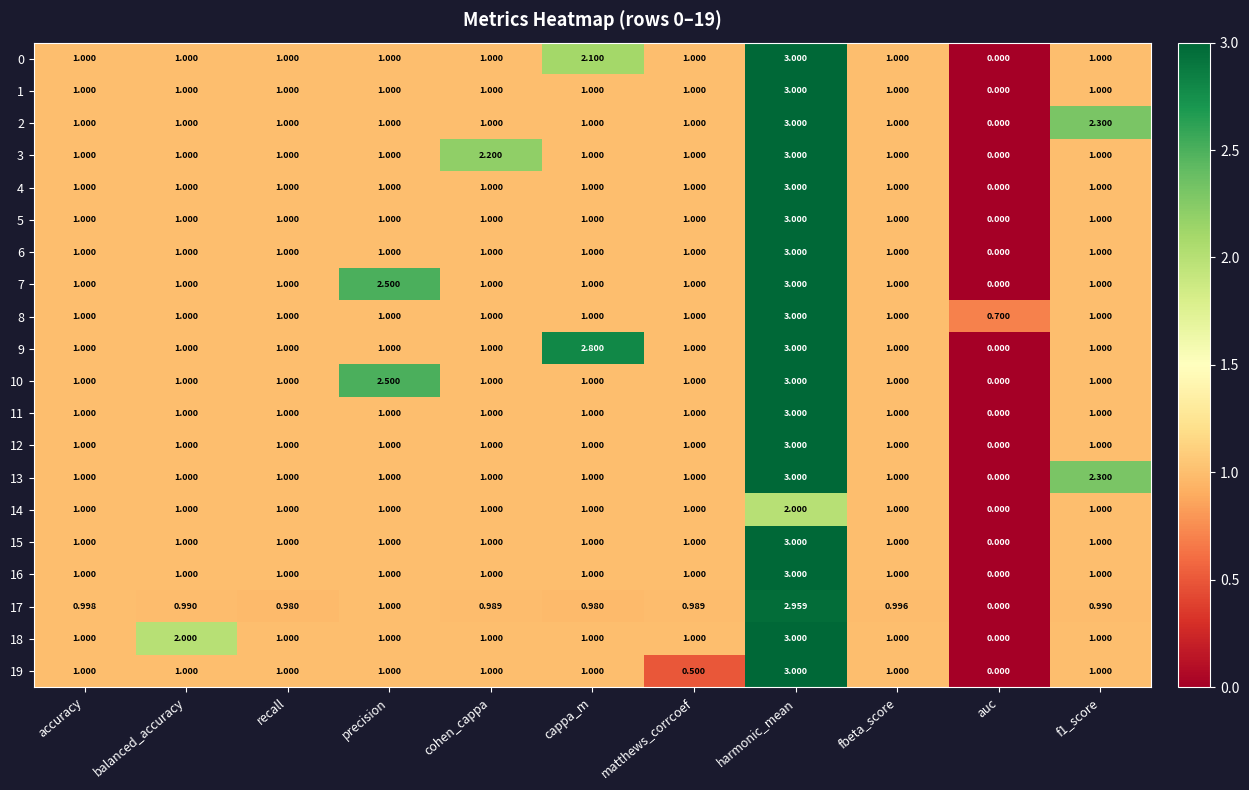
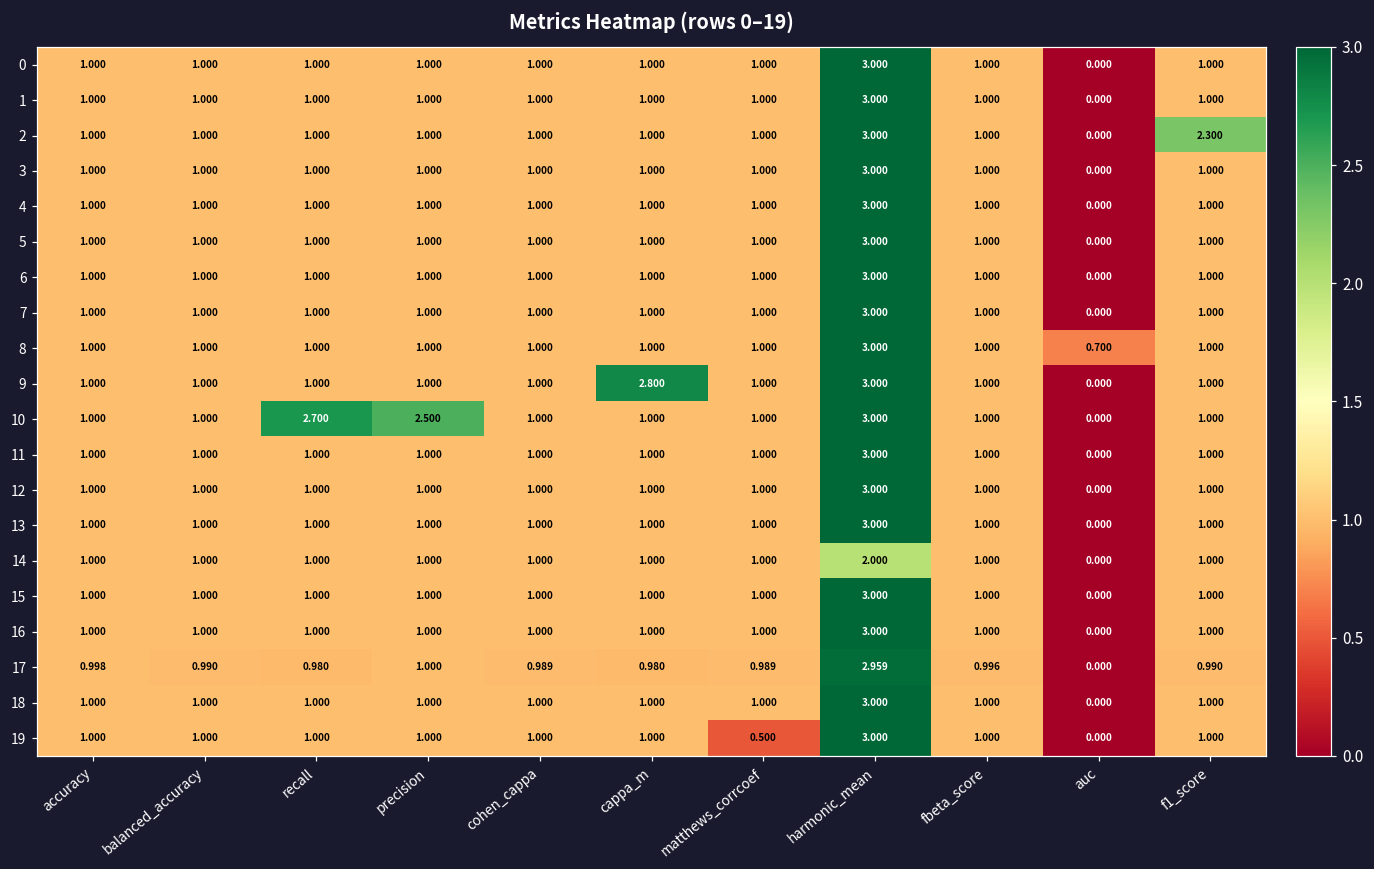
0, cappa_m: 2.100 -> 1.000
3, cohen_cappa: 2.200 -> 1.000
7, precision: 2.500 -> 1.000
10, recall: 1.000 -> 2.700
13, f1_score: 2.300 -> 1.000
18, balanced_accuracy: 2.000 -> 1.000
